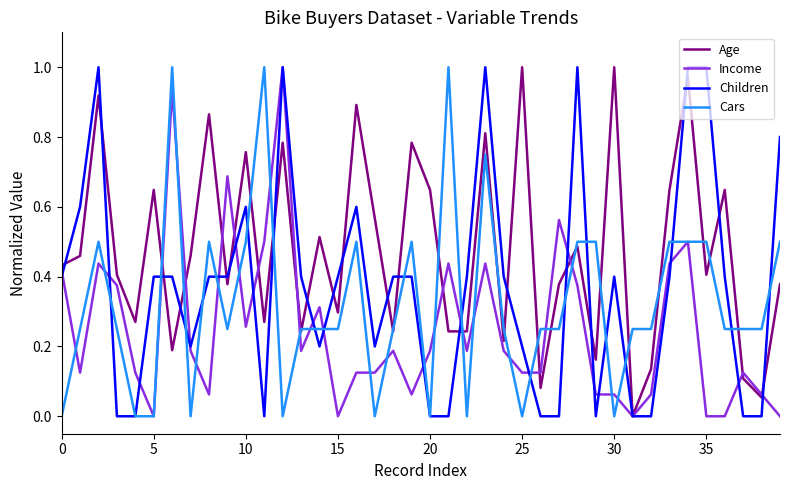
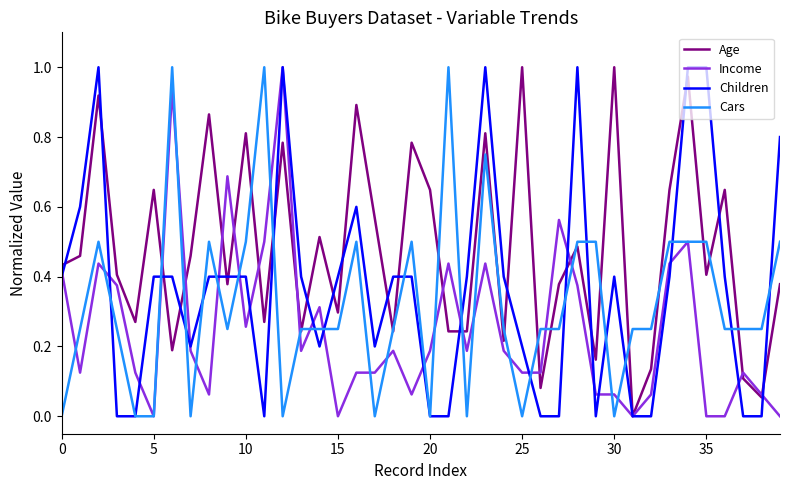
Age, 10: 0.76 -> 0.81
Children, 10: 0.60 -> 0.40
